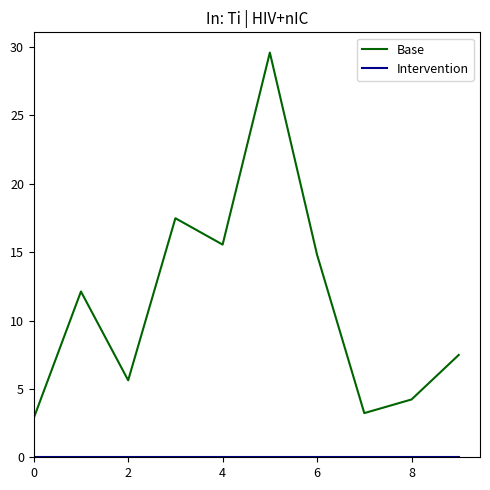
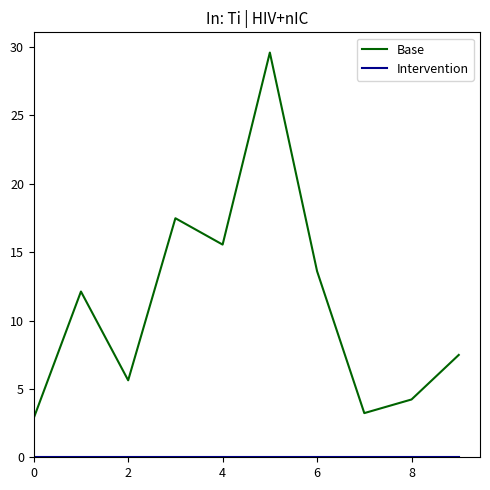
Base, 6: 14.8 -> 13.6
